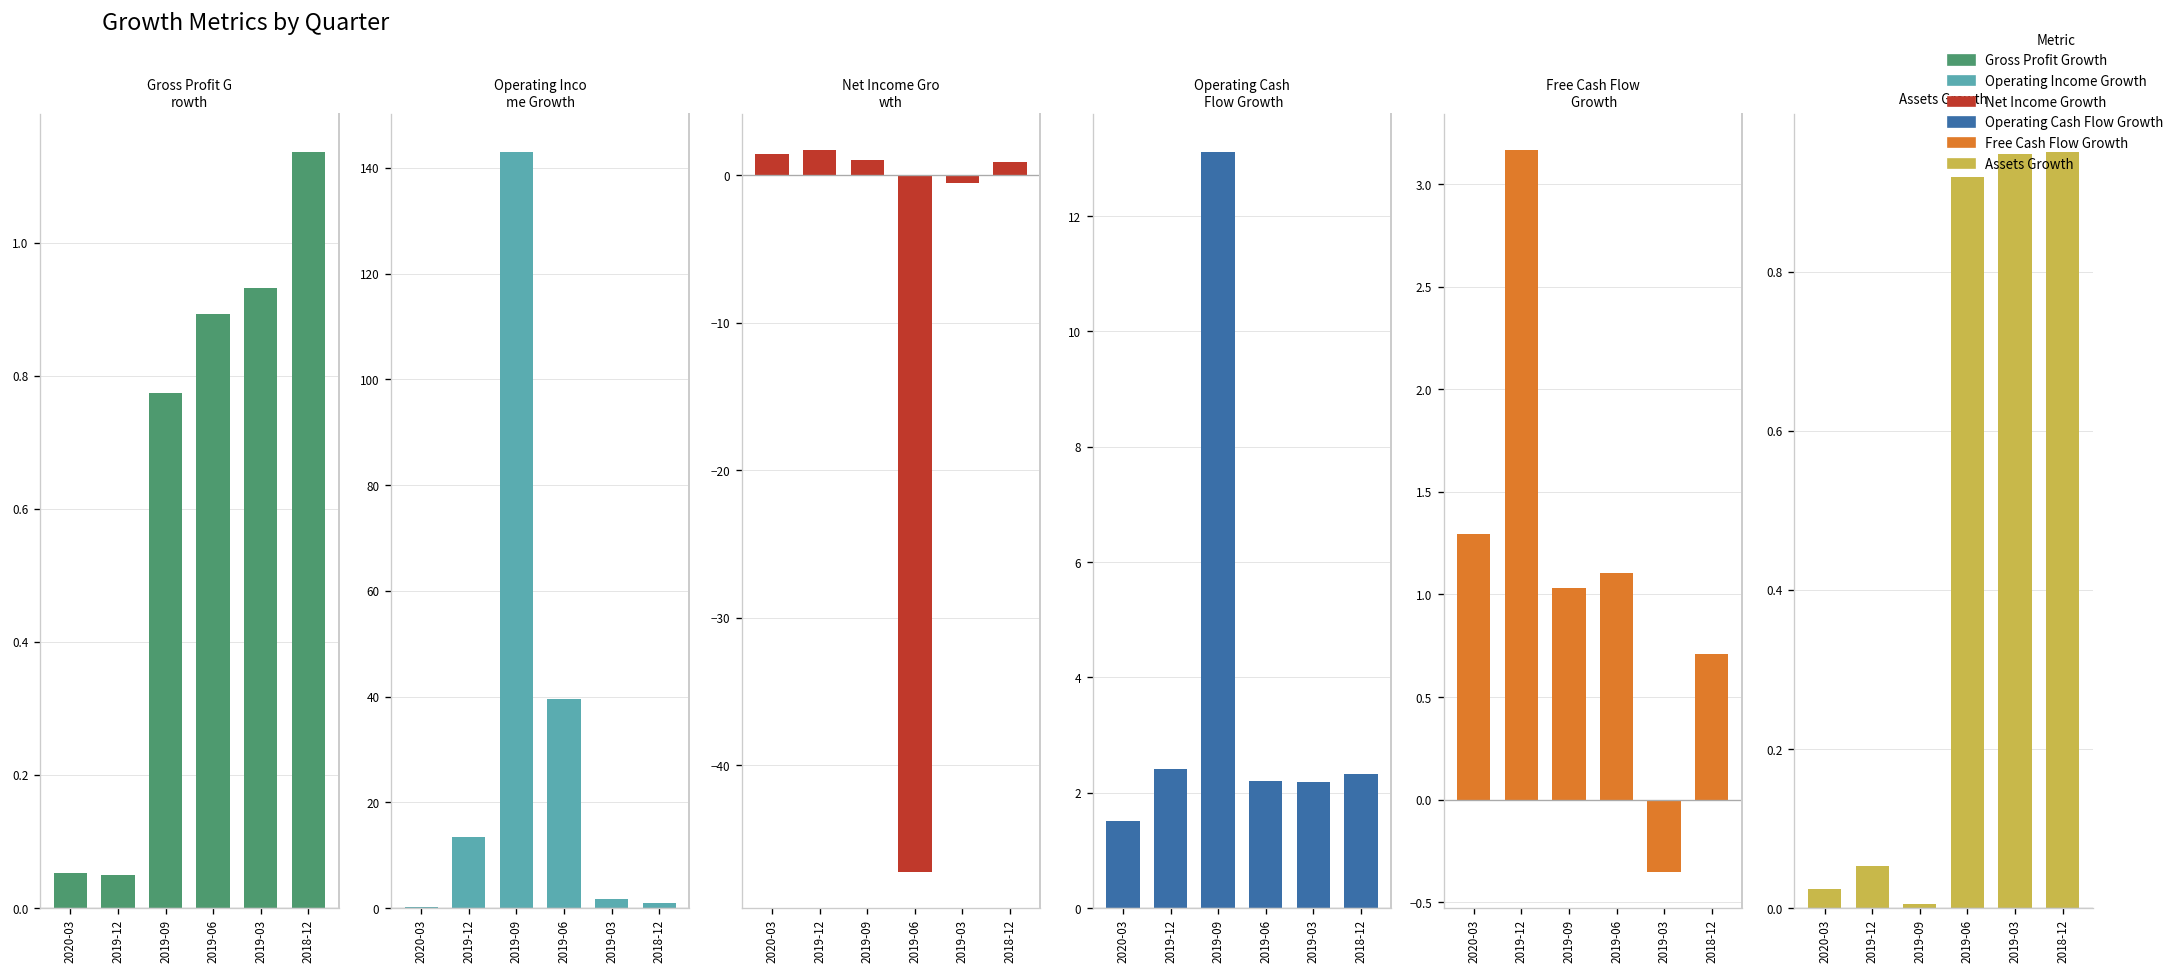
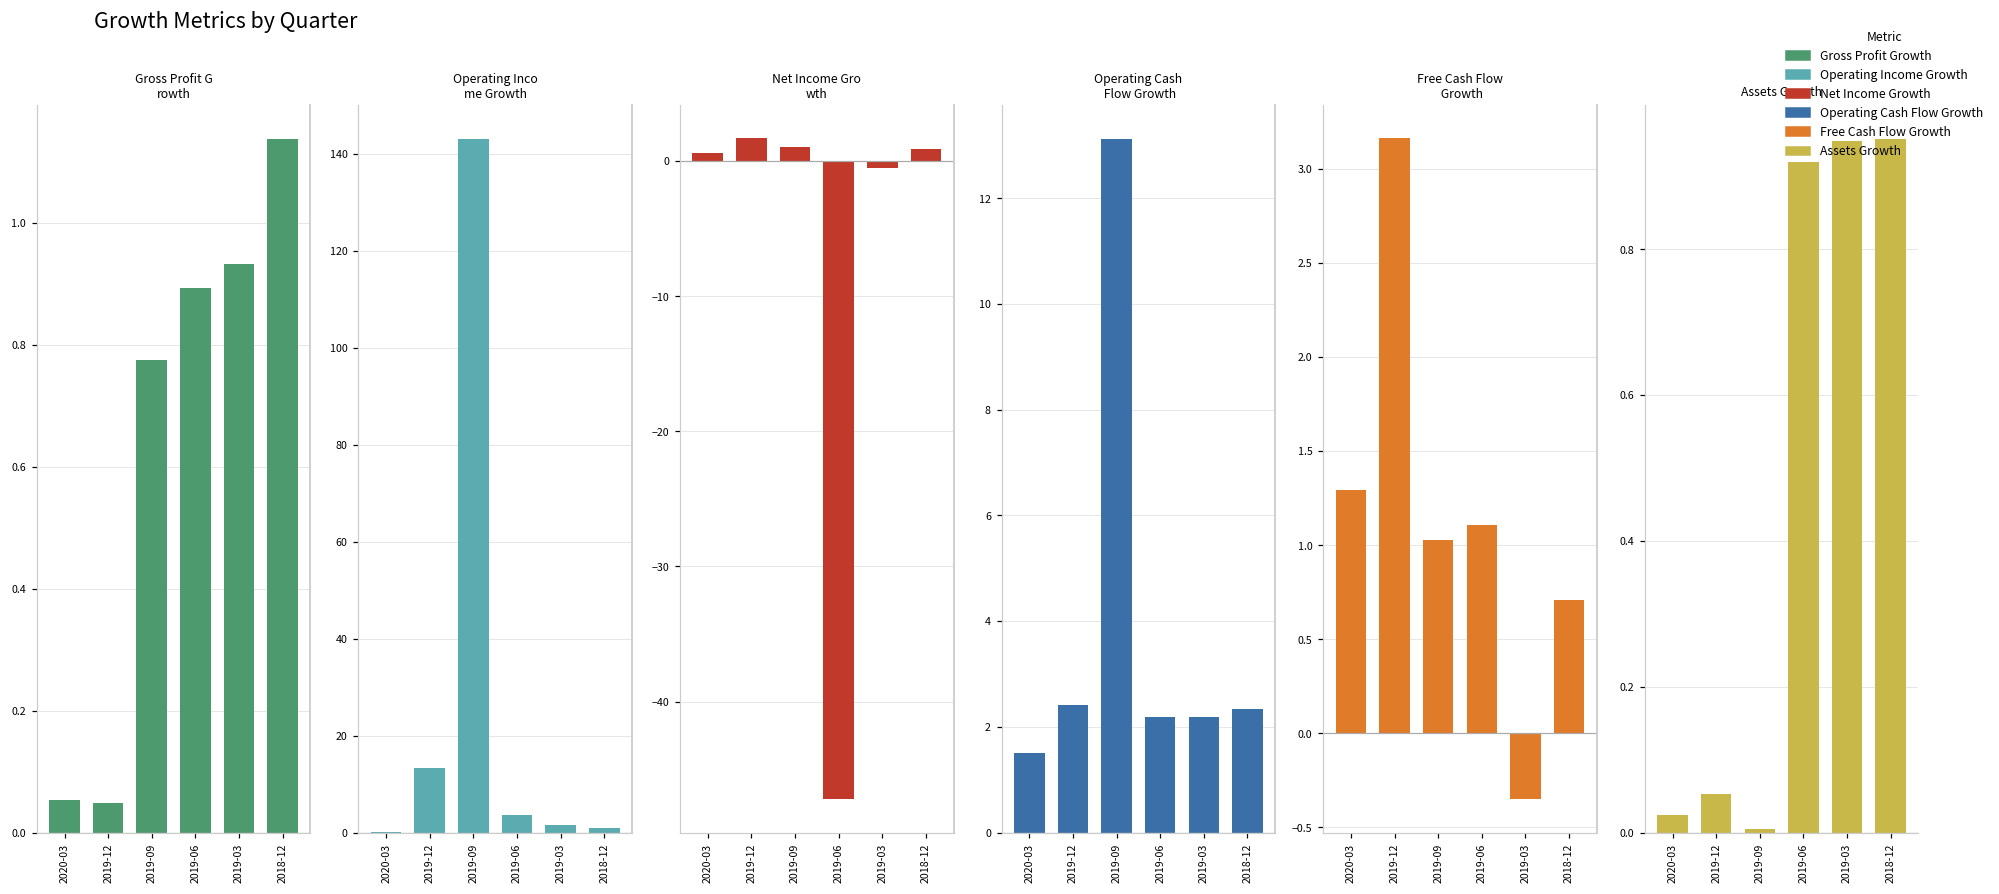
Operating Inco me Growth, 2019-06: 40 -> 4
Net Income Gro wth, 2020-03: 1.4 -> 0.6
